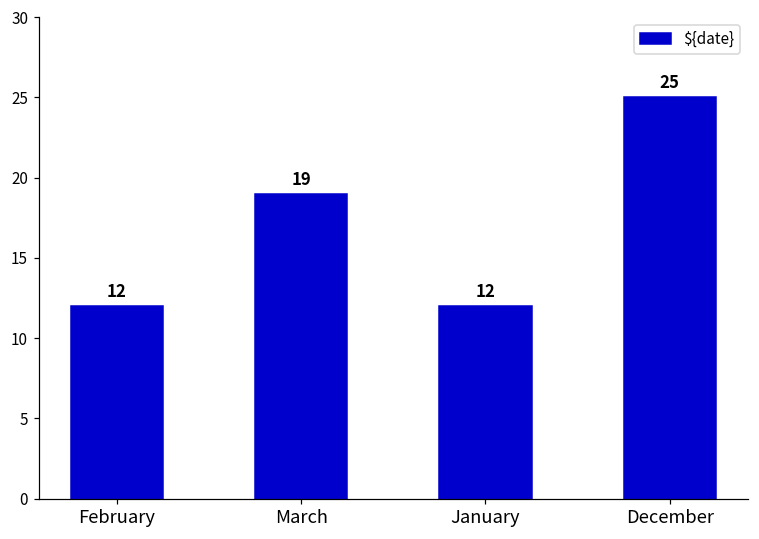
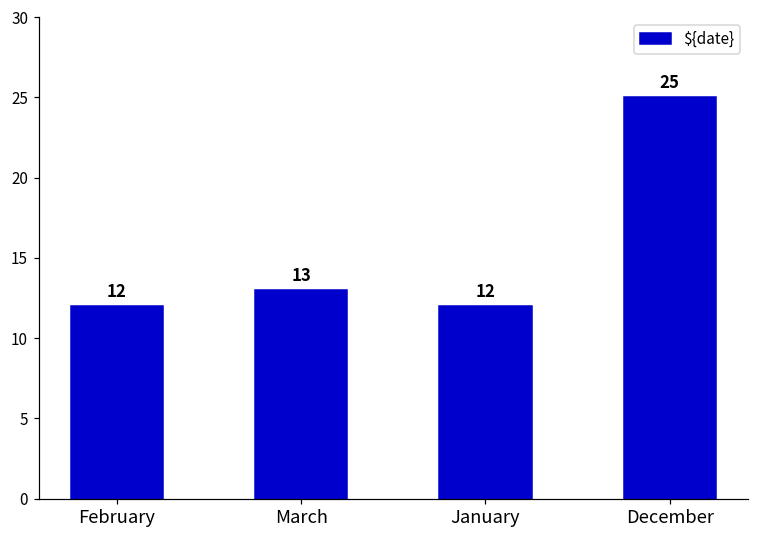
March: 19 -> 13
